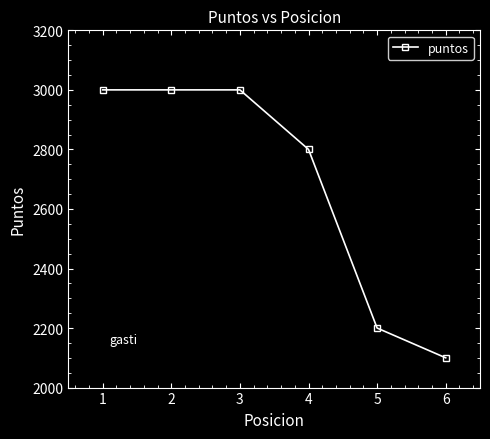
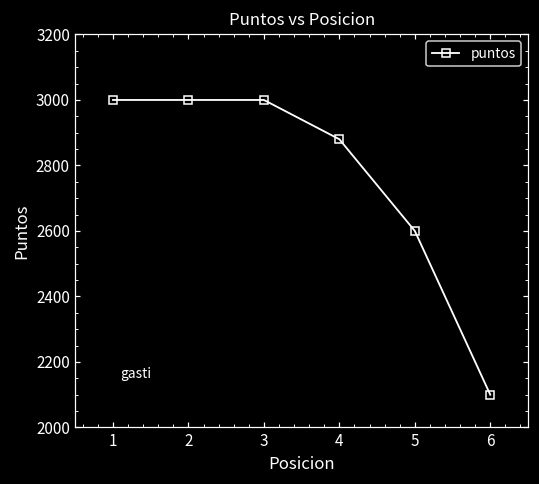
4: 2800 -> 2880
5: 2200 -> 2600
